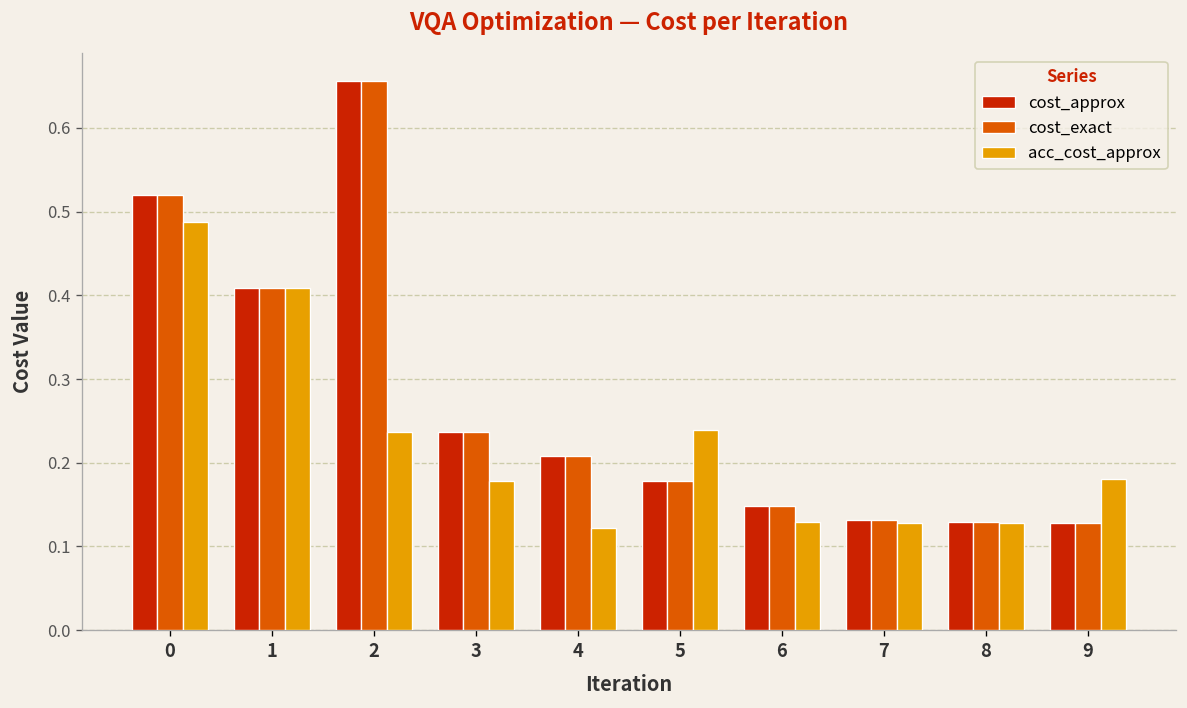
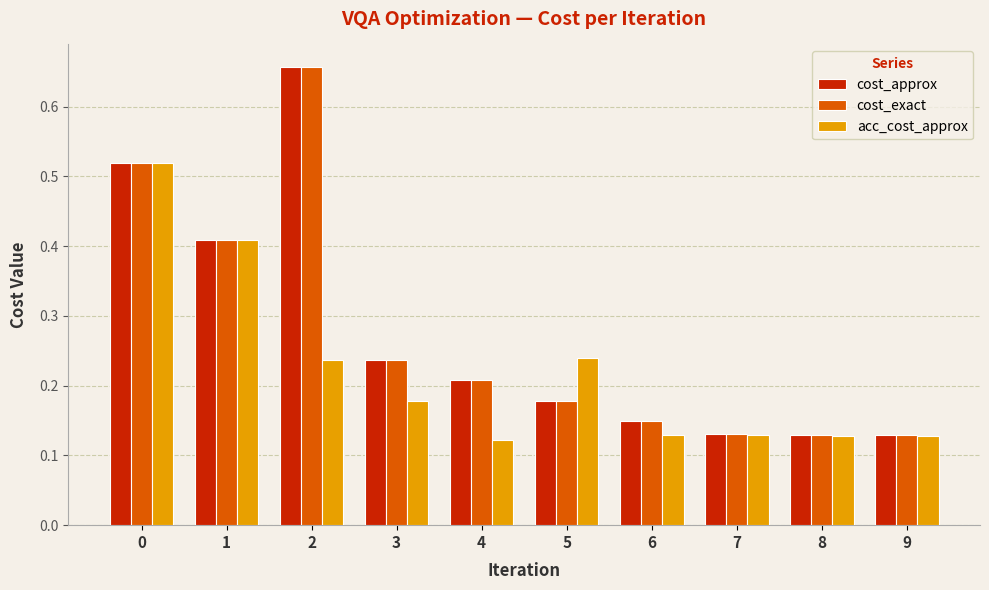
acc_cost_approx, 0: 0.49 -> 0.52
acc_cost_approx, 9: 0.18 -> 0.13
